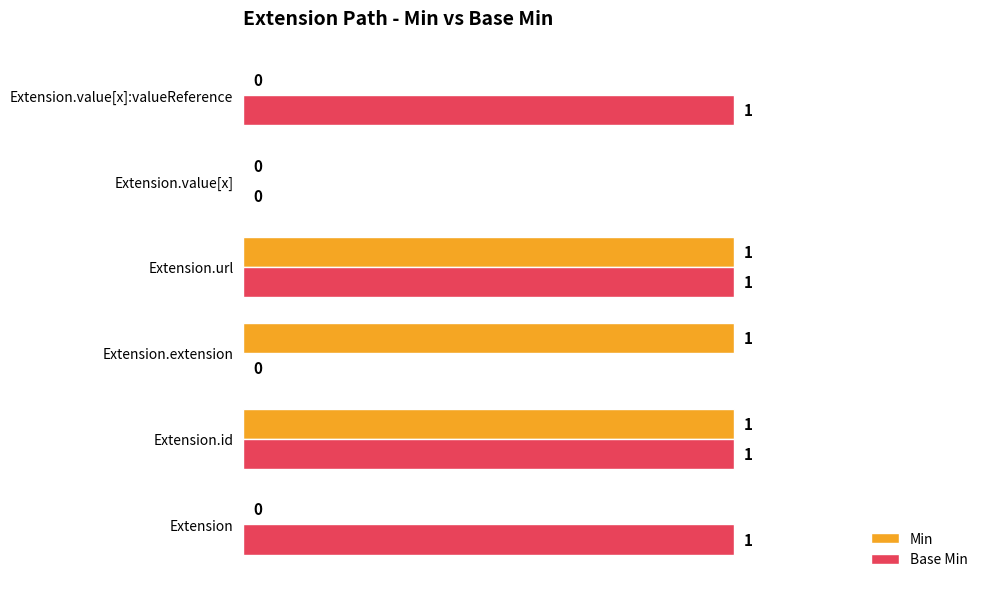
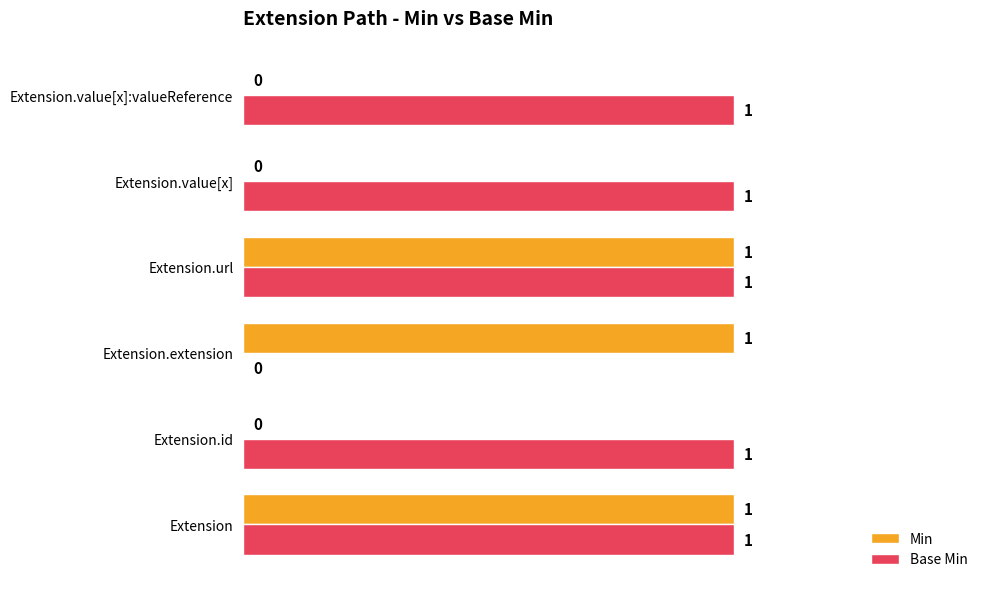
Base Min, Extension.value[x]: 0 -> 1
Min, Extension.id: 1 -> 0
Min, Extension: 0 -> 1
